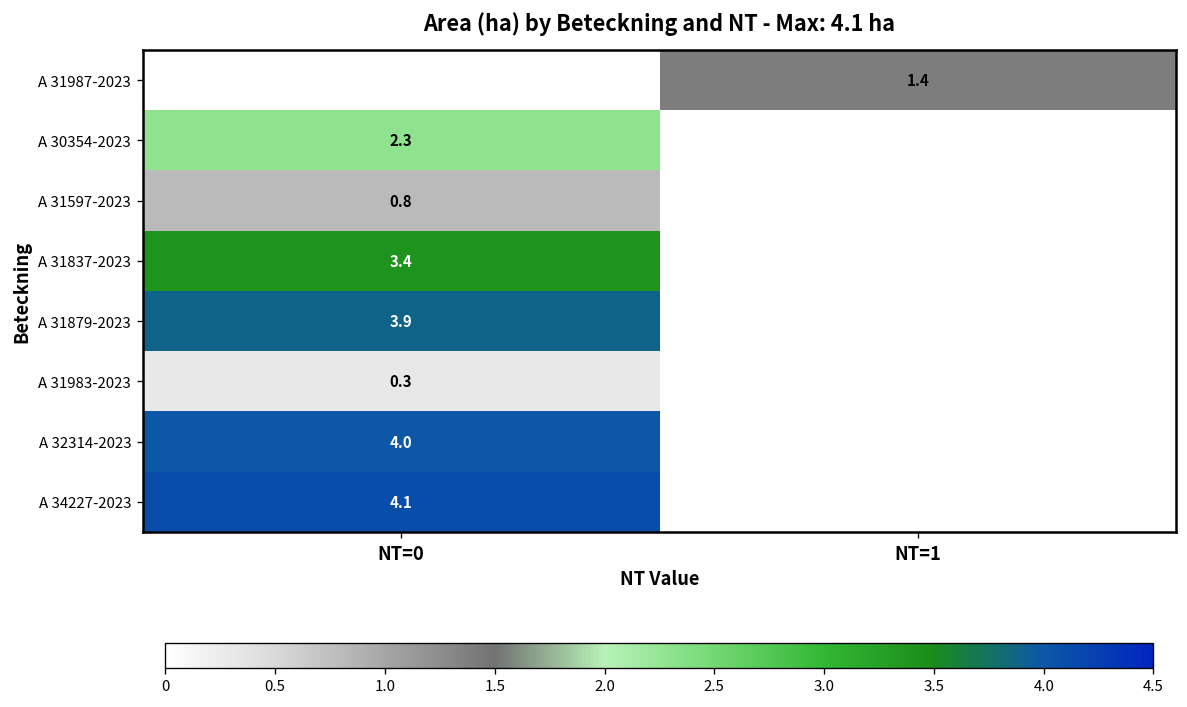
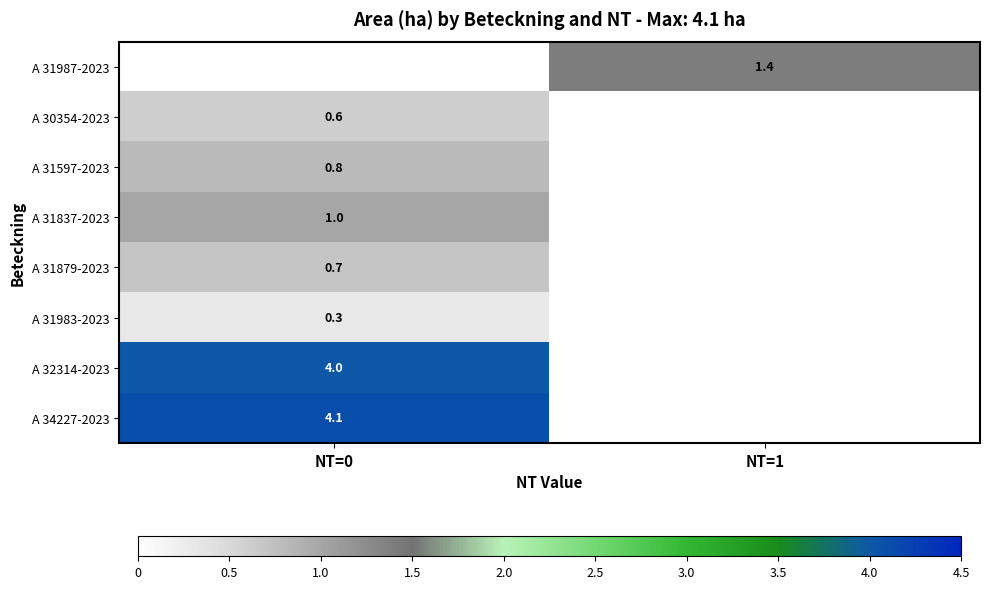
A 30354-2023, NT=0: 2.3 -> 0.6
A 31837-2023, NT=0: 3.4 -> 1.0
A 31879-2023, NT=0: 3.9 -> 0.7
